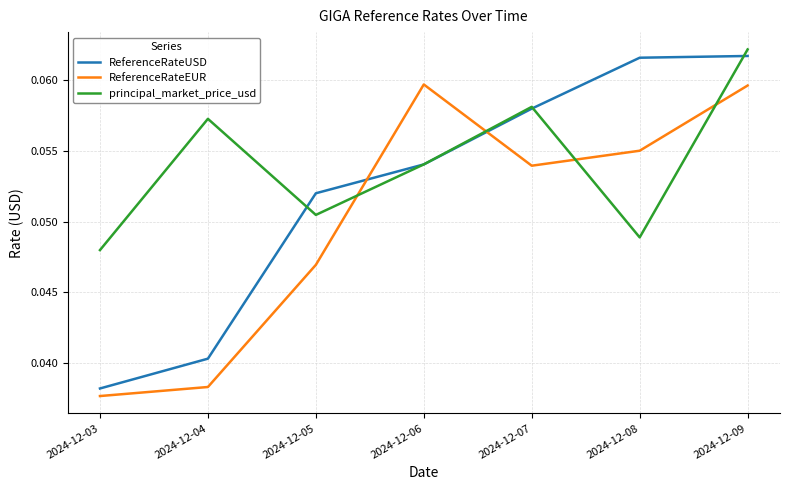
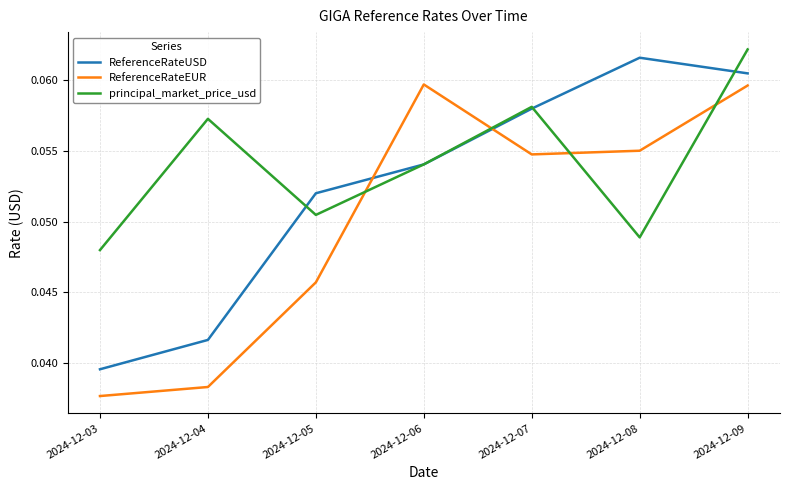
ReferenceRateUSD, 2024-12-03: 0.0382 -> 0.0395
ReferenceRateUSD, 2024-12-04: 0.0403 -> 0.0416
ReferenceRateEUR, 2024-12-05: 0.0469 -> 0.0457
ReferenceRateEUR, 2024-12-07: 0.0540 -> 0.0548
ReferenceRateUSD, 2024-12-09: 0.0617 -> 0.0605
